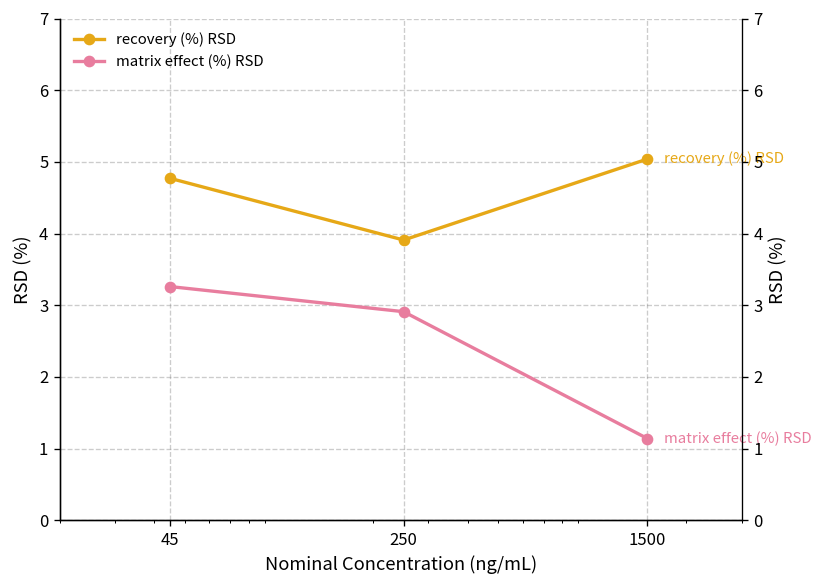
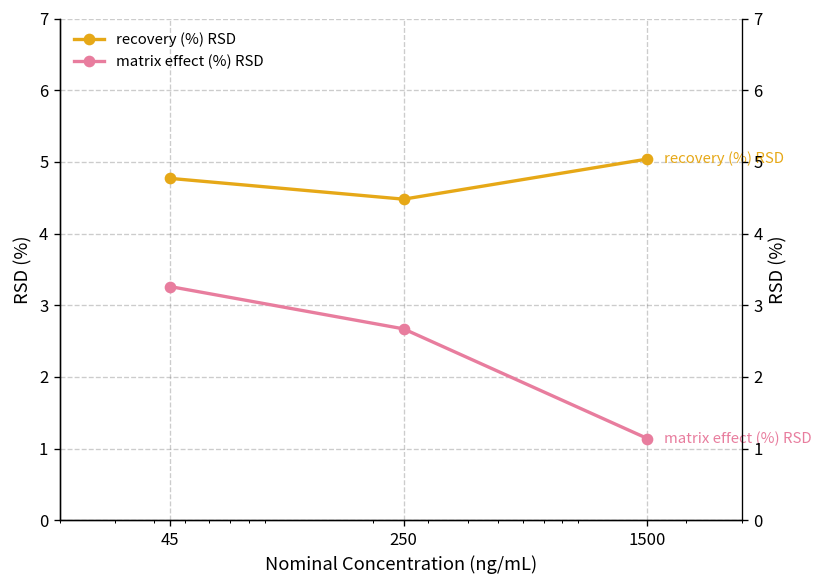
recovery (%) RSD, 250: 3.9 -> 4.5
matrix effect (%) RSD, 250: 2.9 -> 2.7
